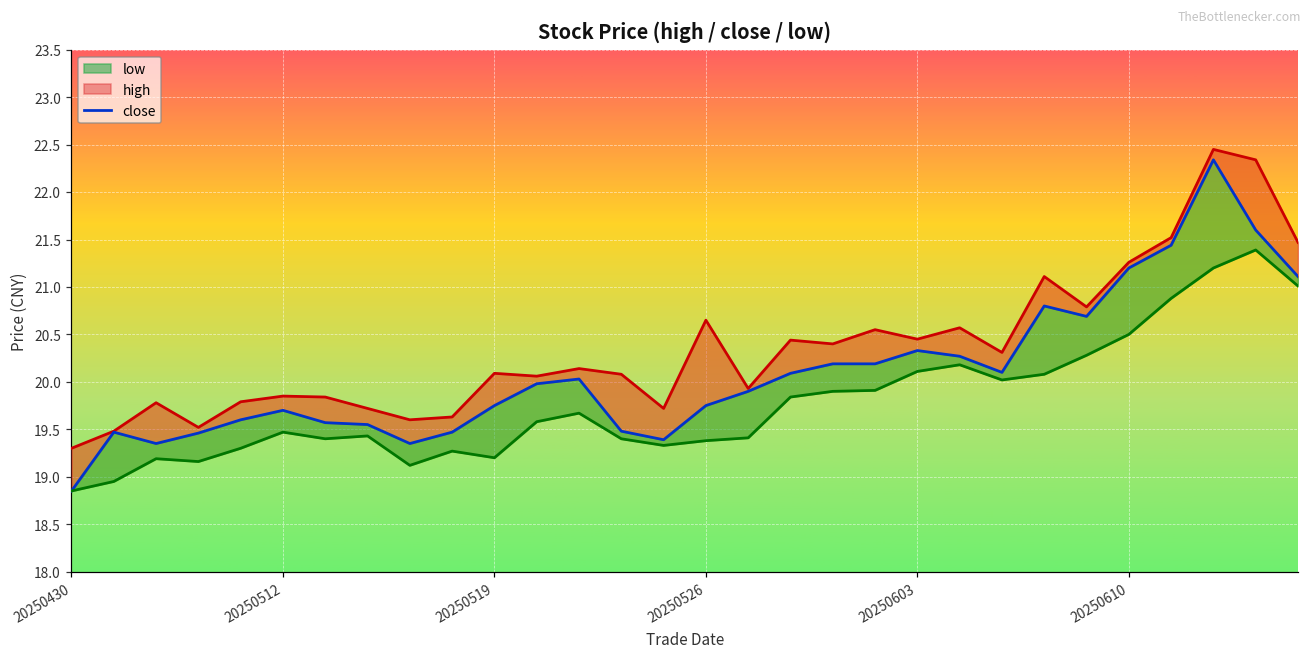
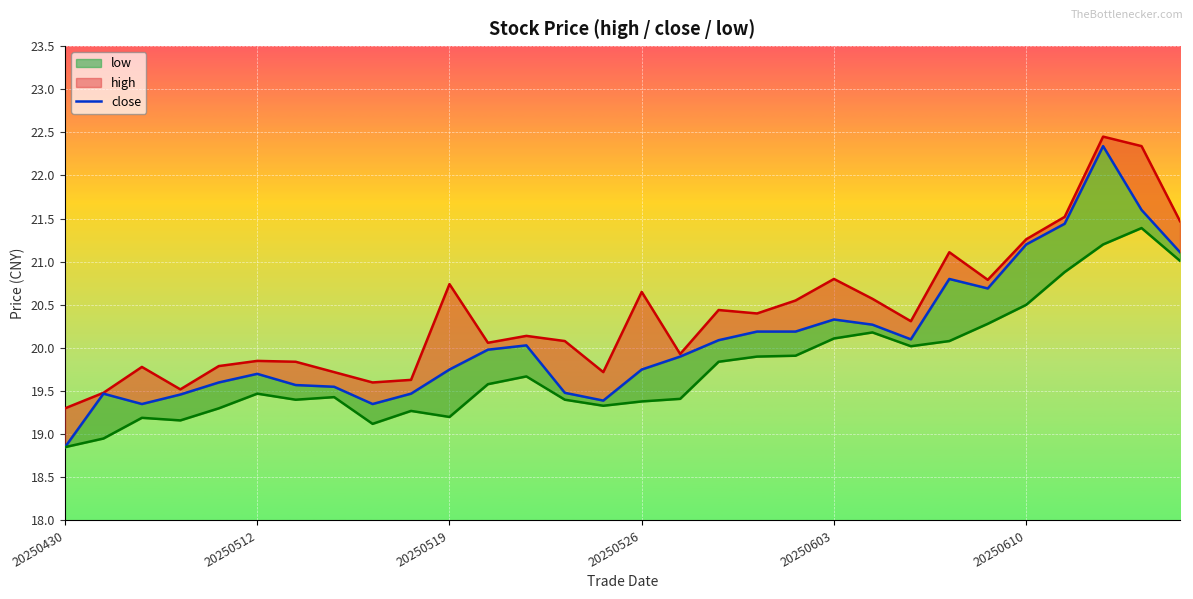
high, 20250519: 20.1 -> 20.7
high, 20250603: 20.5 -> 20.8
